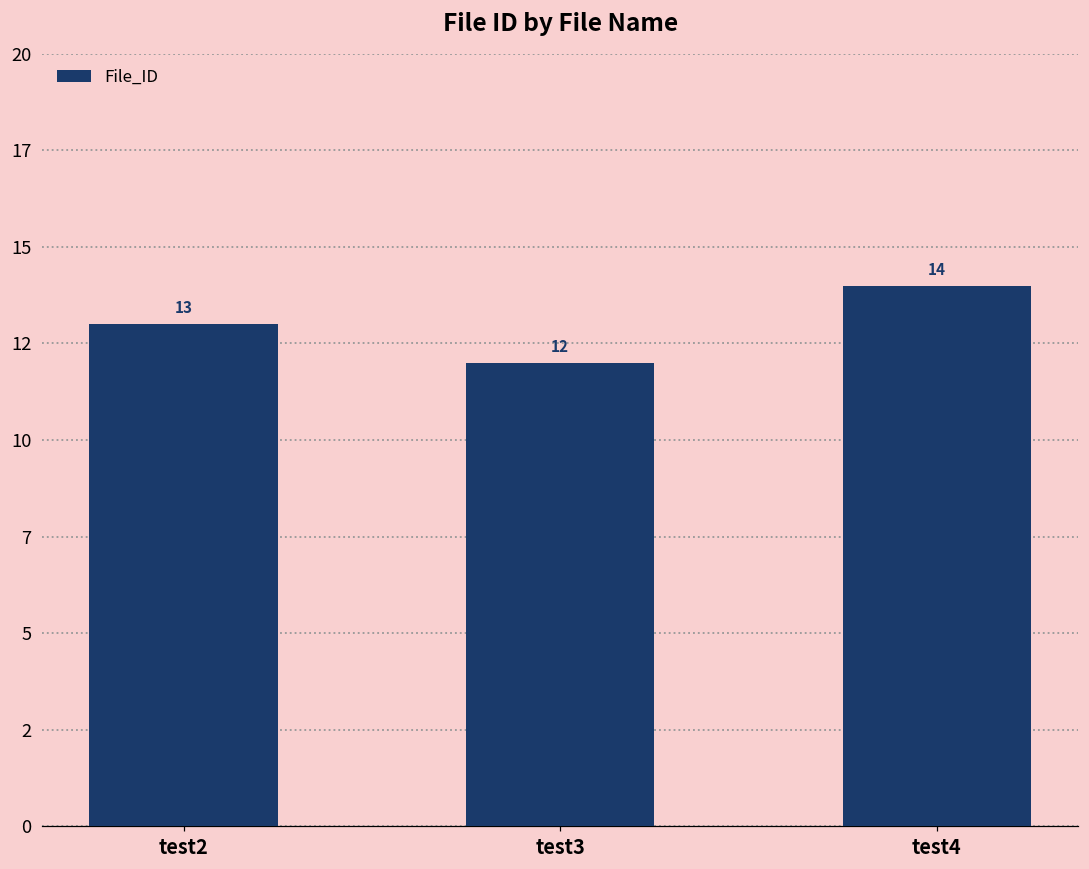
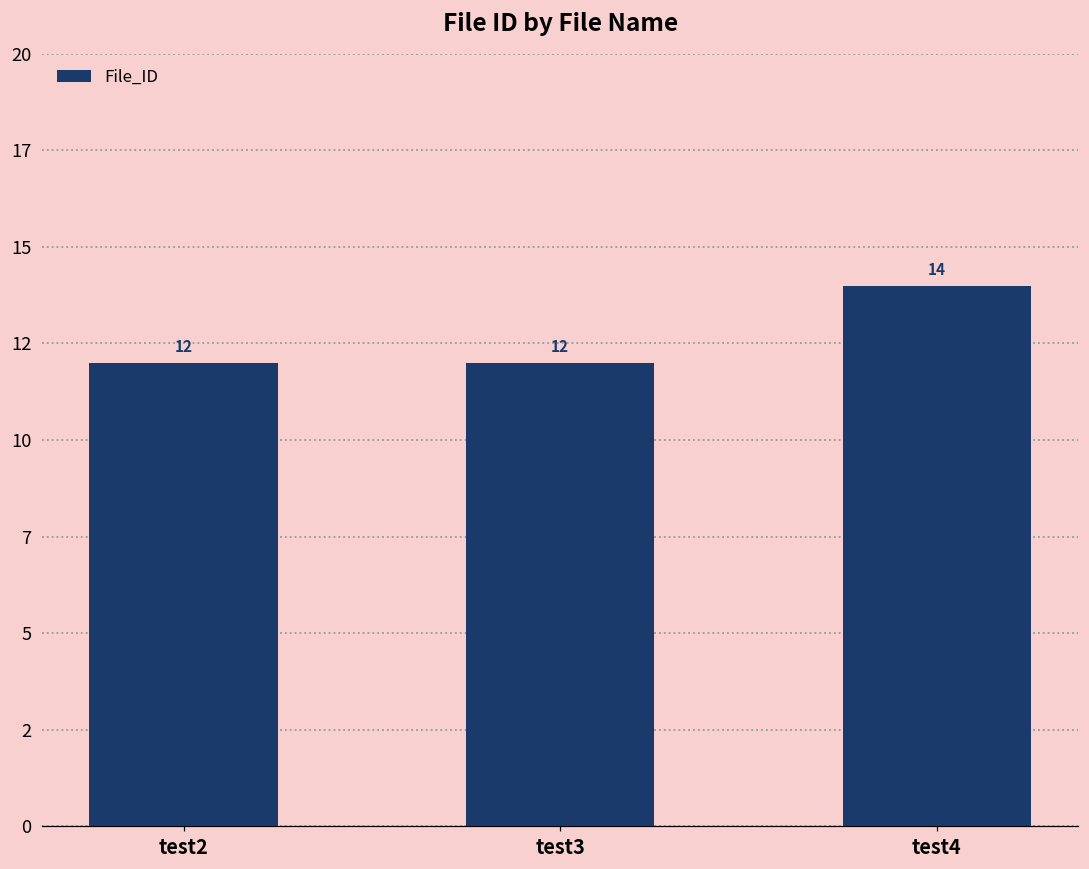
test2: 13 -> 12
